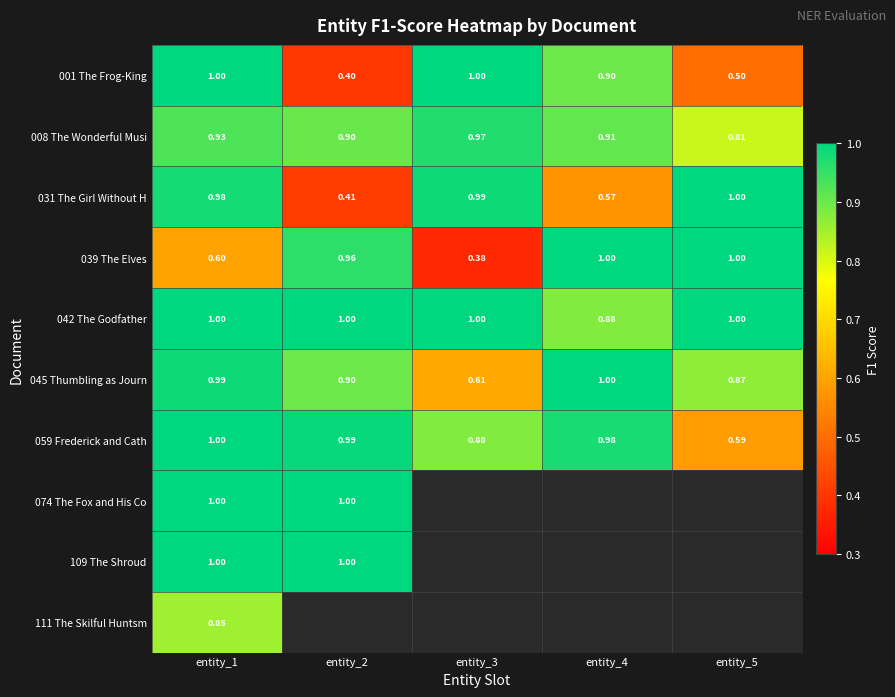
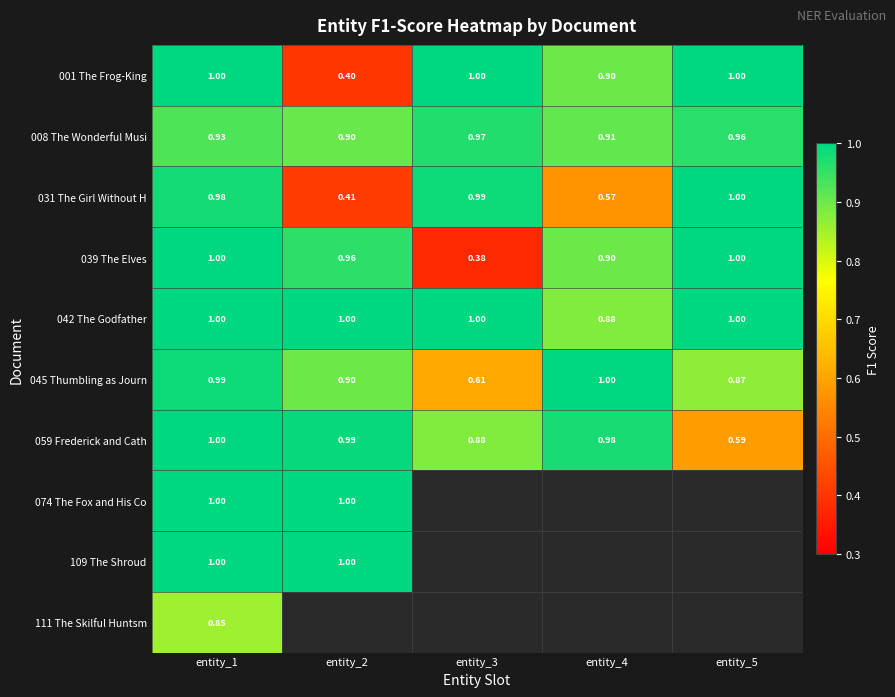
001 The Frog-King, entity_5: 0.50 -> 1.00
008 The Wonderful Musi, entity_5: 0.81 -> 0.96
039 The Elves, entity_1: 0.60 -> 1.00
039 The Elves, entity_4: 1.00 -> 0.90
